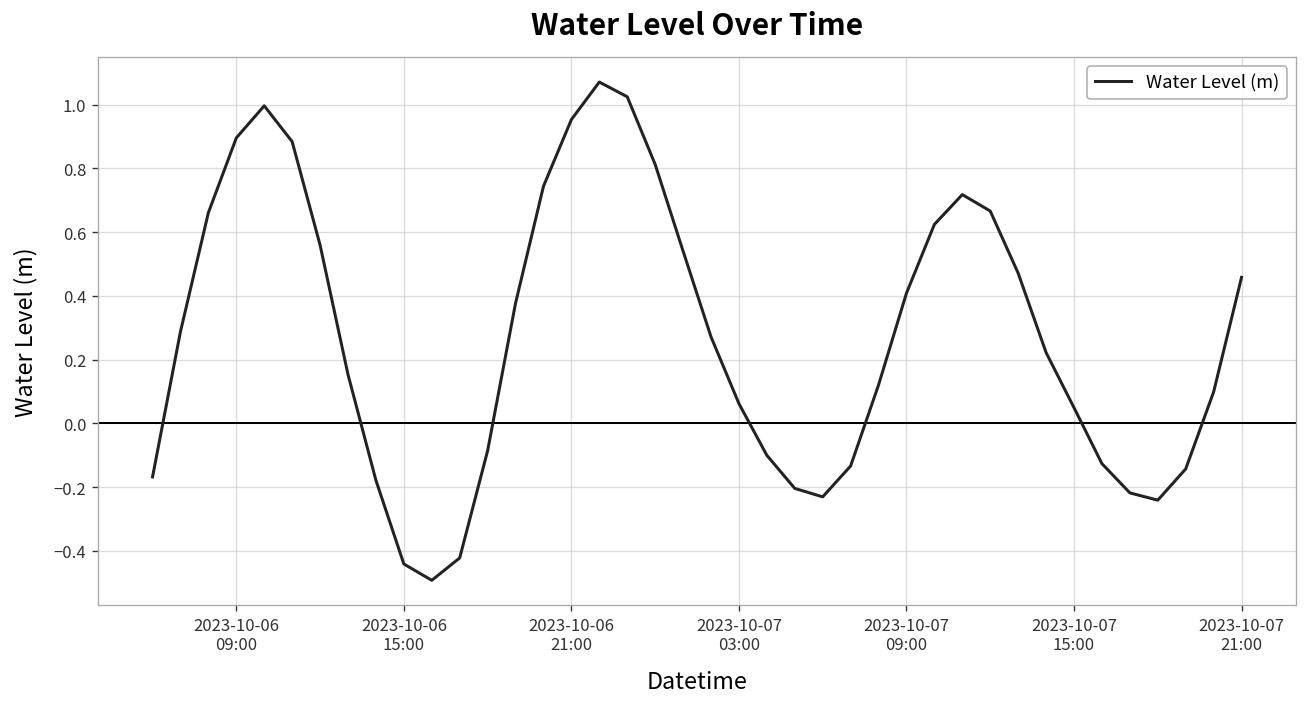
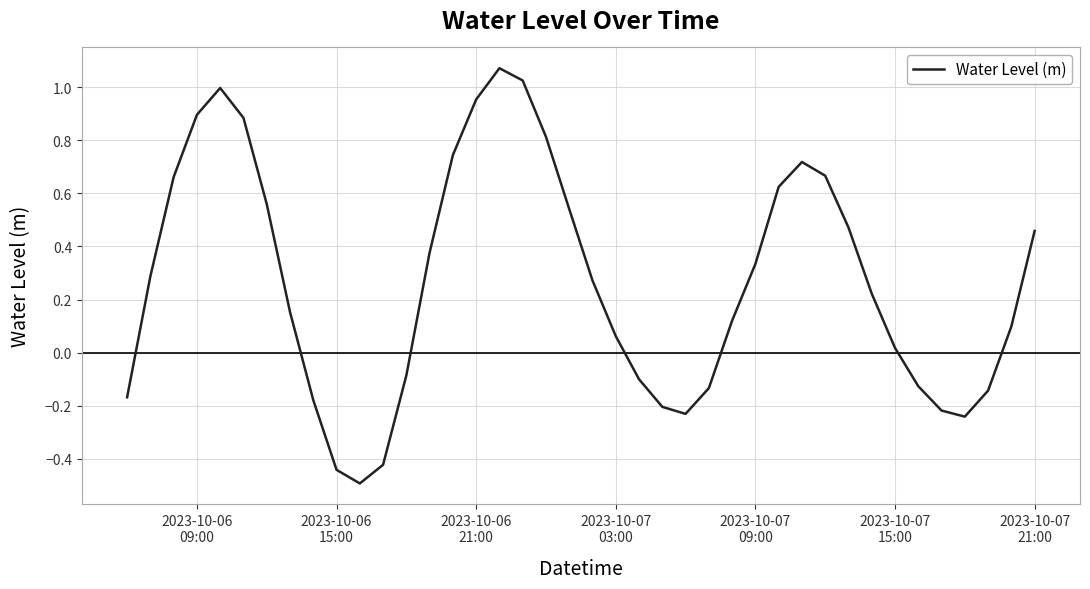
2023-10-07 09:00: 0.41 -> 0.33
2023-10-07 15:00: 0.05 -> 0.02
